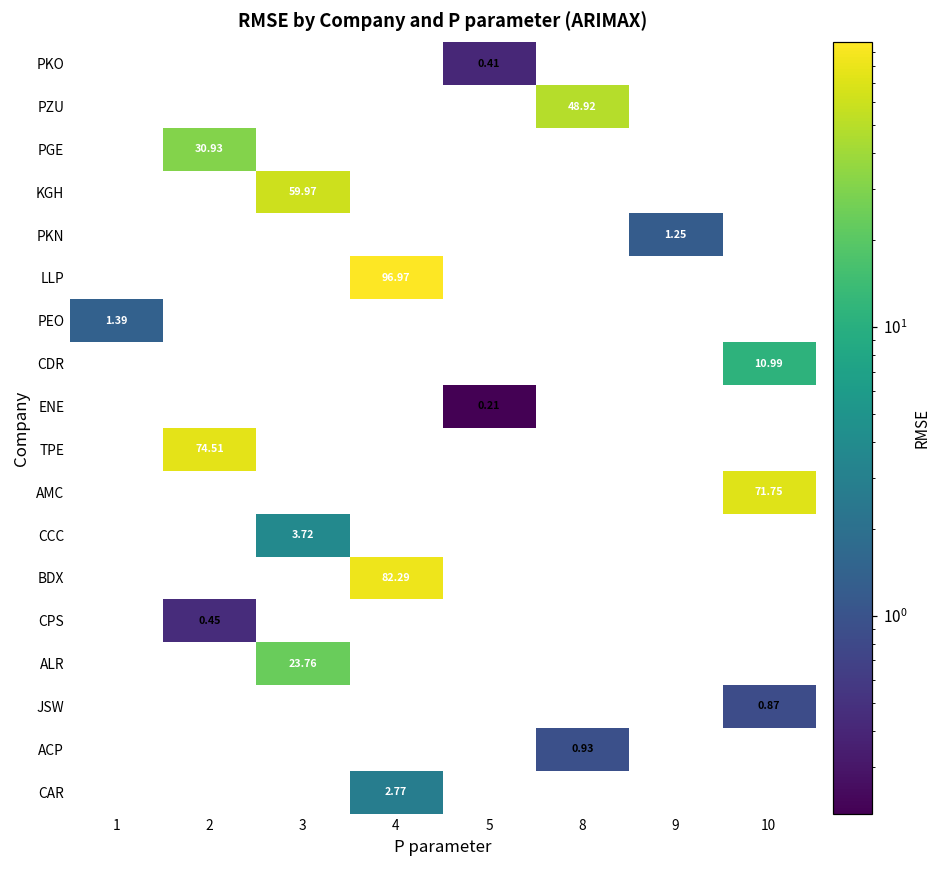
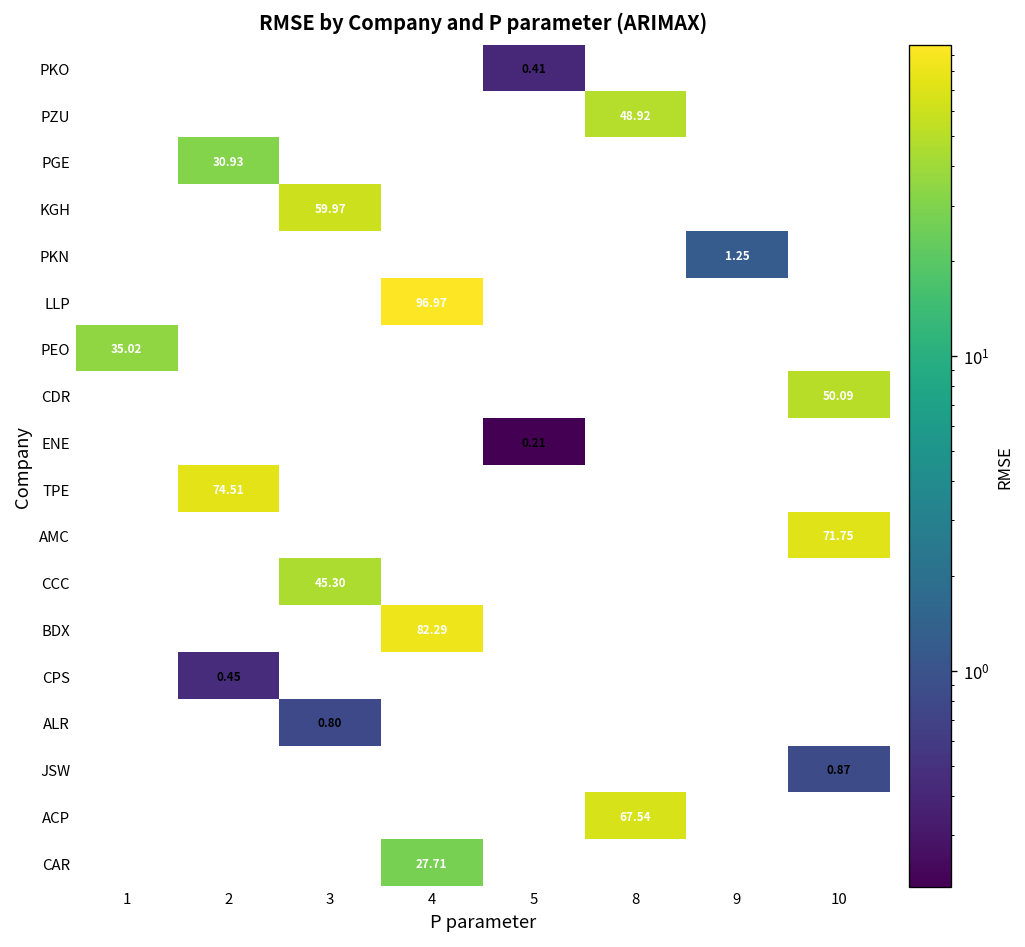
PEO, 1: 1.39 -> 35.02
CDR, 10: 10.99 -> 50.09
CCC, 3: 3.72 -> 45.30
ALR, 3: 23.76 -> 0.80
ACP, 8: 0.93 -> 67.54
CAR, 4: 2.77 -> 27.71
